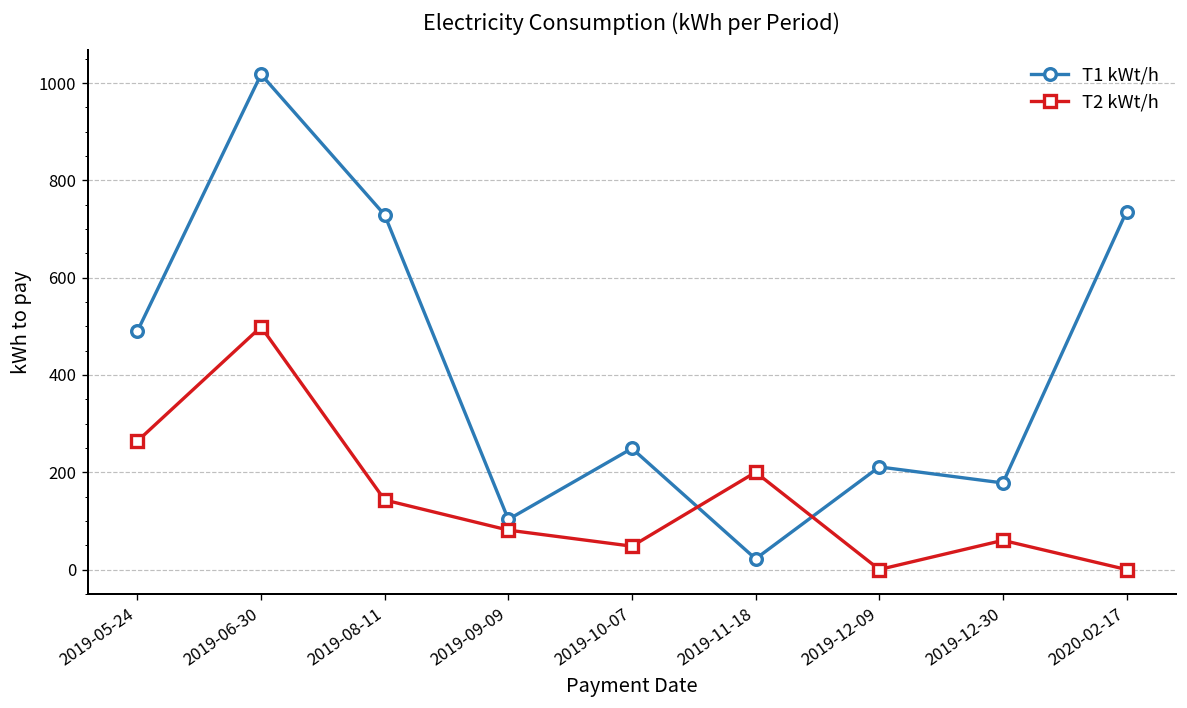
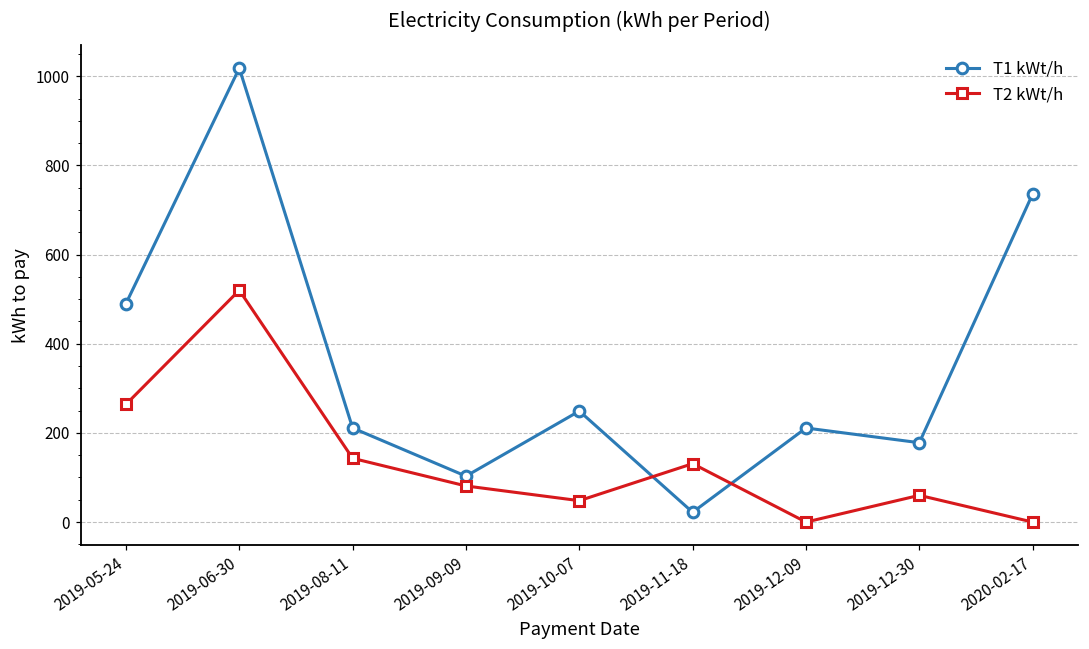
T2 kWt/h, 2019-06-30: 500 -> 520
T1 kWt/h, 2019-08-11: 730 -> 210
T2 kWt/h, 2019-11-18: 200 -> 130
